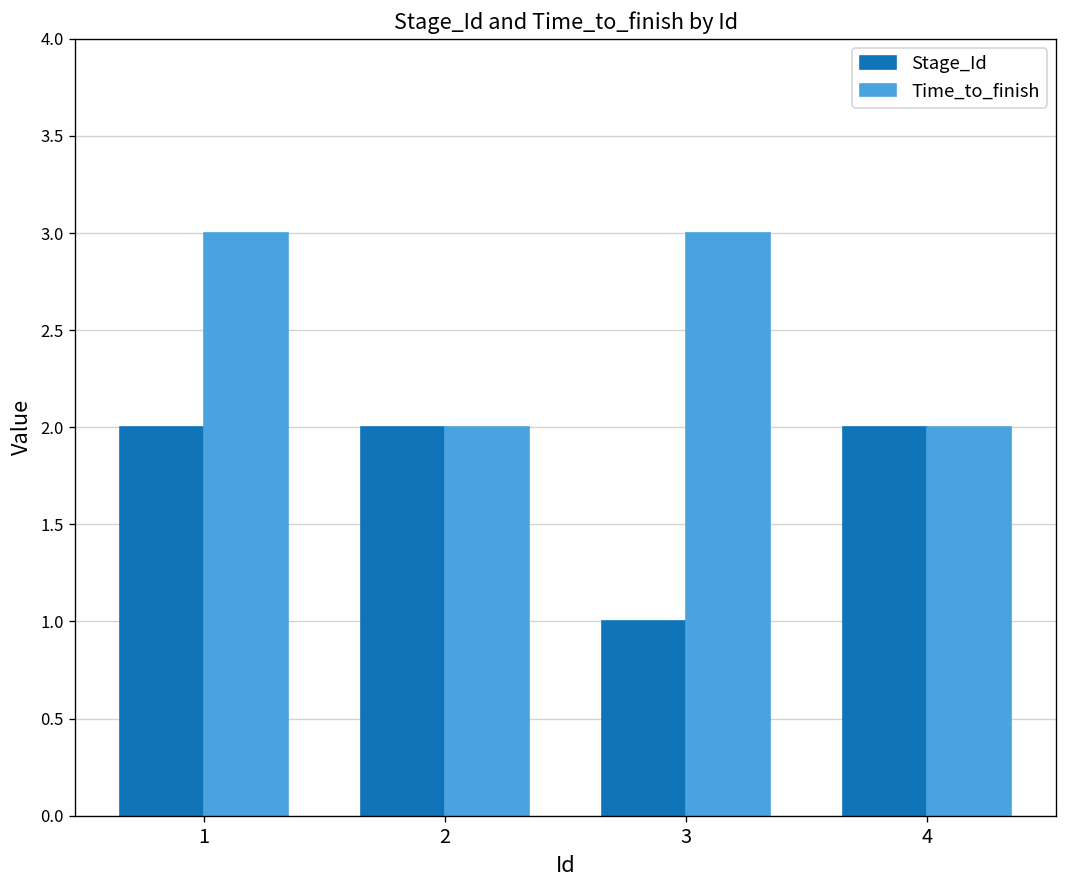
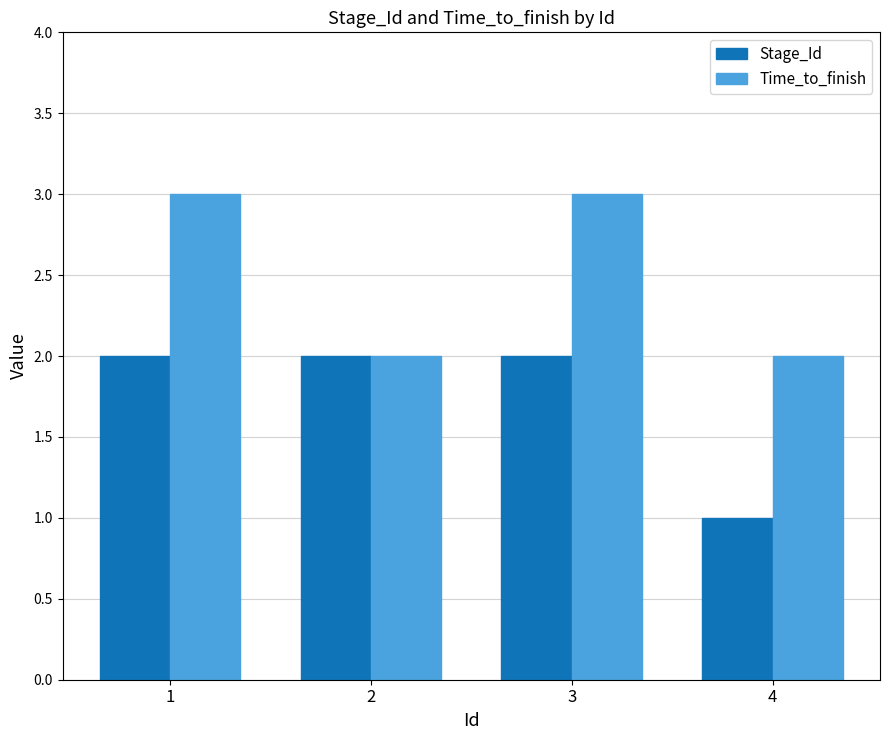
Stage_Id, 3: 1 -> 2
Stage_Id, 4: 2 -> 1
